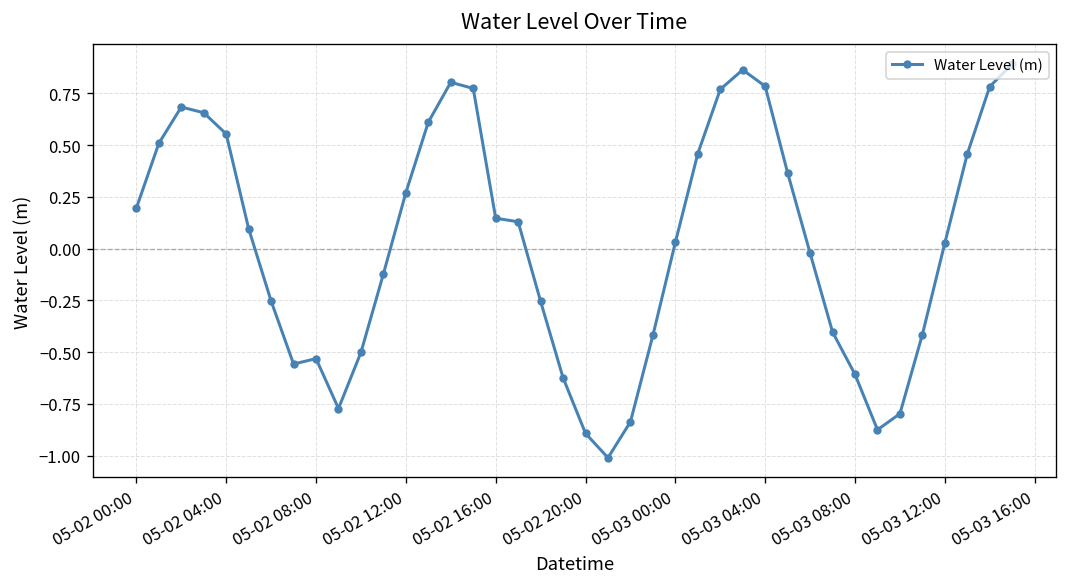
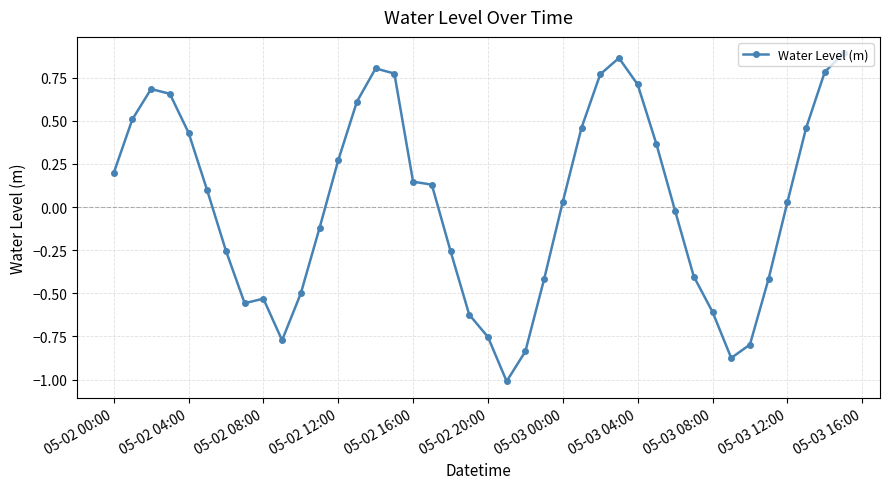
05-02 04:00: 0.55 -> 0.43
05-02 20:00: -0.89 -> -0.75
05-03 04:00: 0.78 -> 0.71
